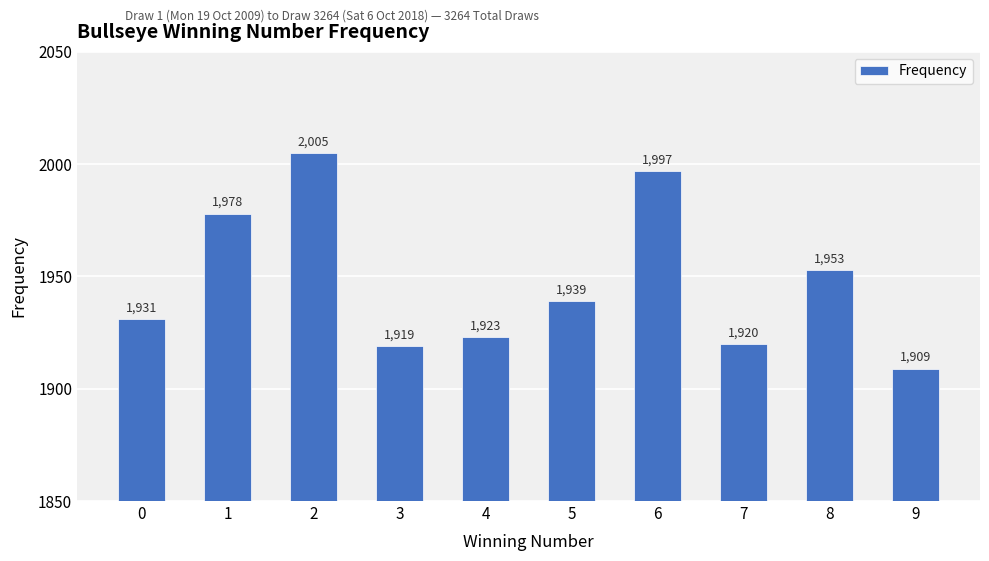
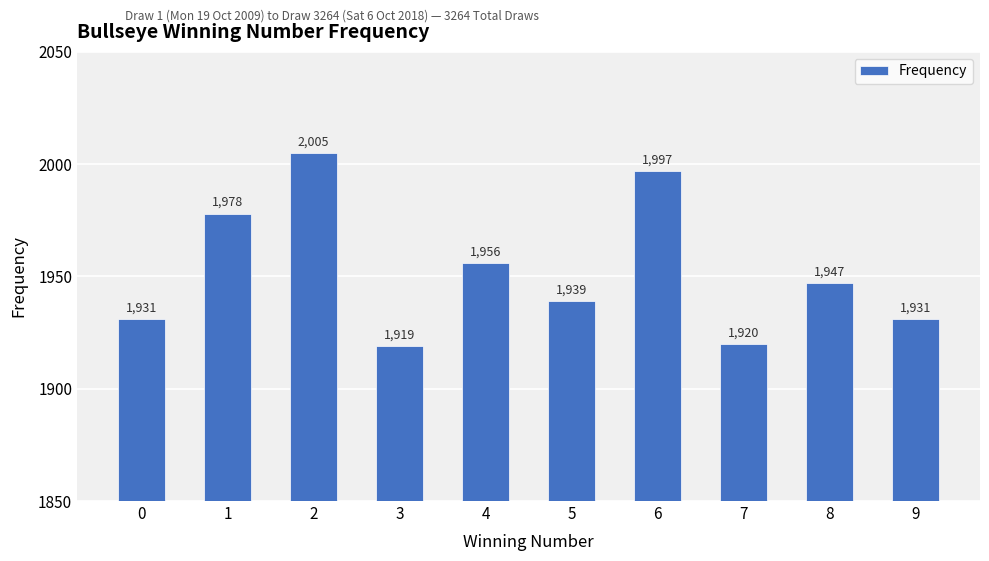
4: 1,923 -> 1,956
8: 1,953 -> 1,947
9: 1,909 -> 1,931
